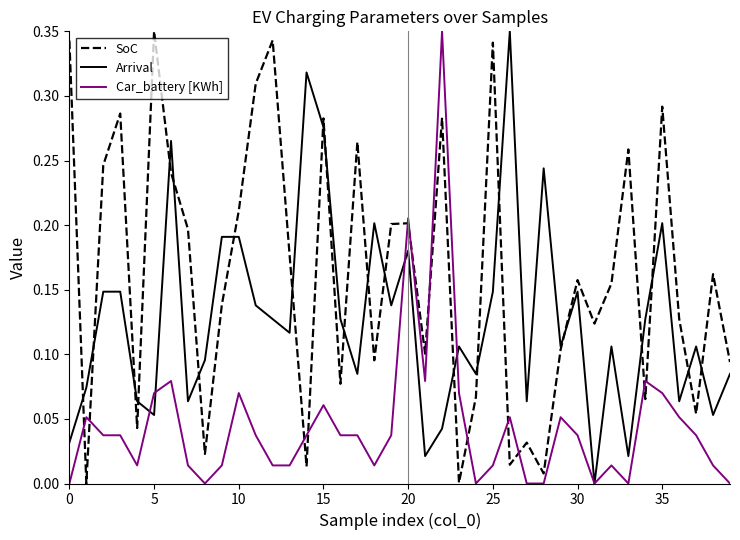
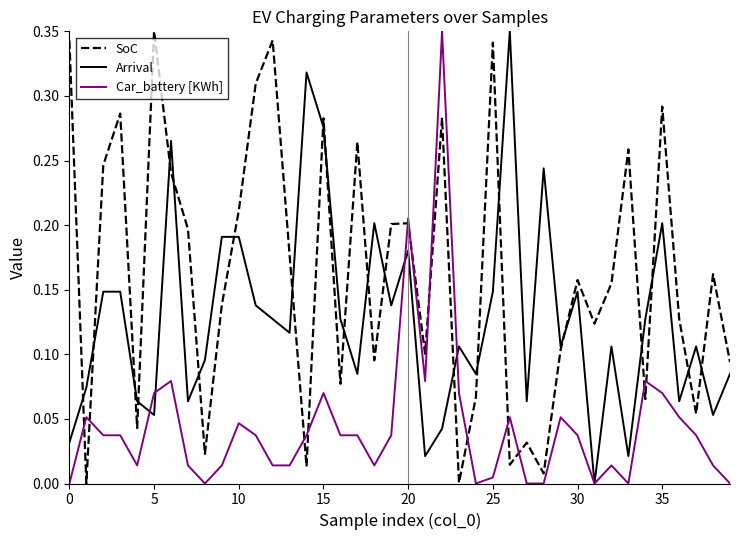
Car_battery [KWh], 10: 0.070 -> 0.047
Car_battery [KWh], 15: 0.061 -> 0.070
Car_battery [KWh], 25: 0.014 -> 0.005
